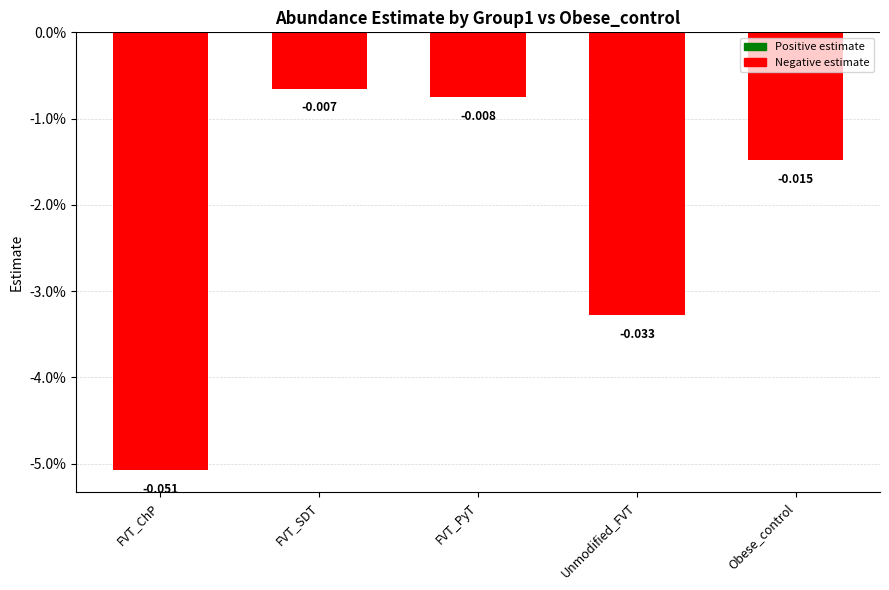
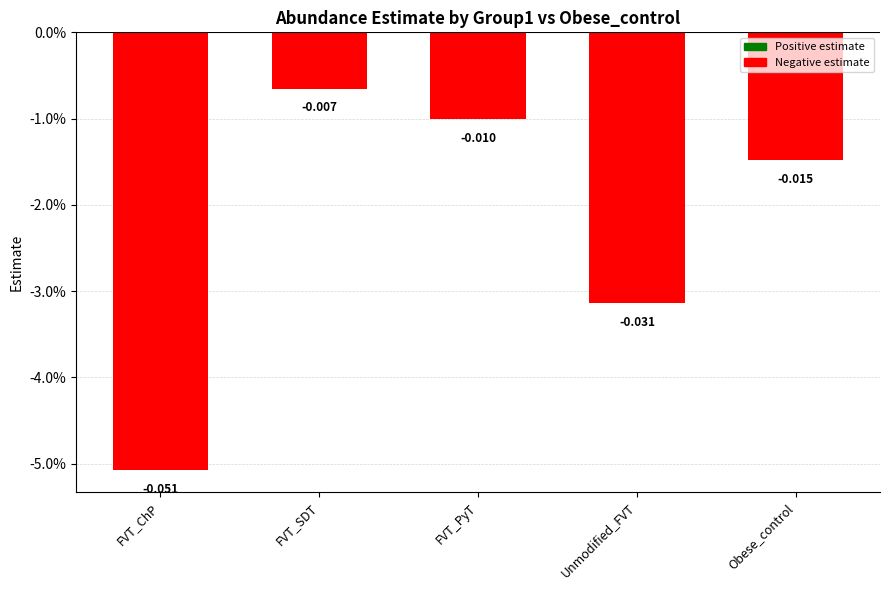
FVT_PyT: -0.008 -> -0.010
Unmodified_FVT: -0.033 -> -0.031
